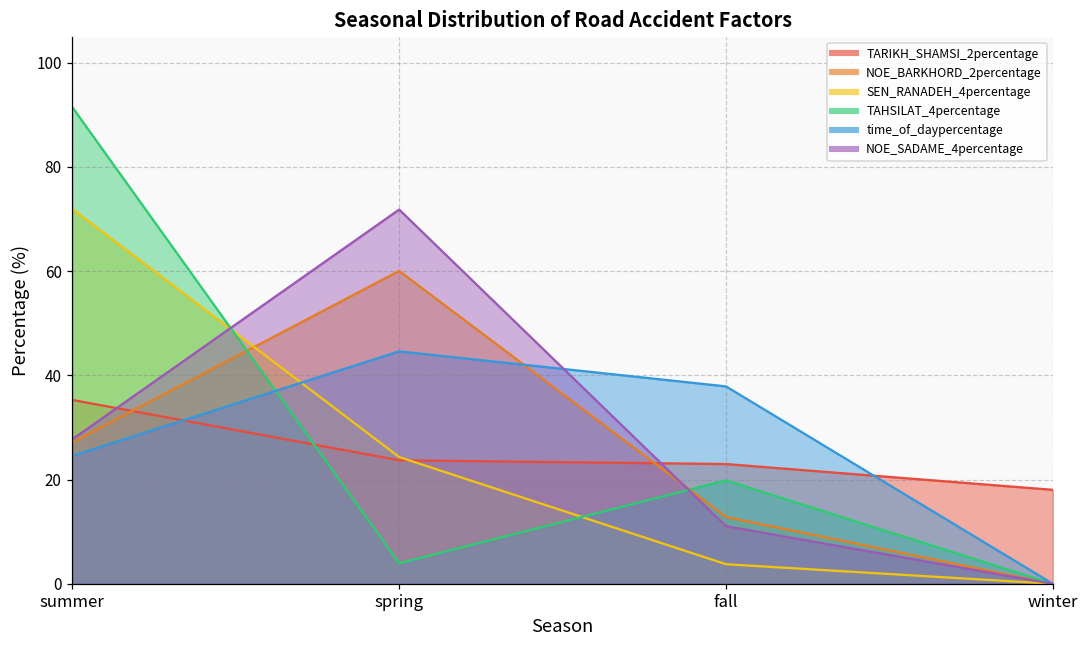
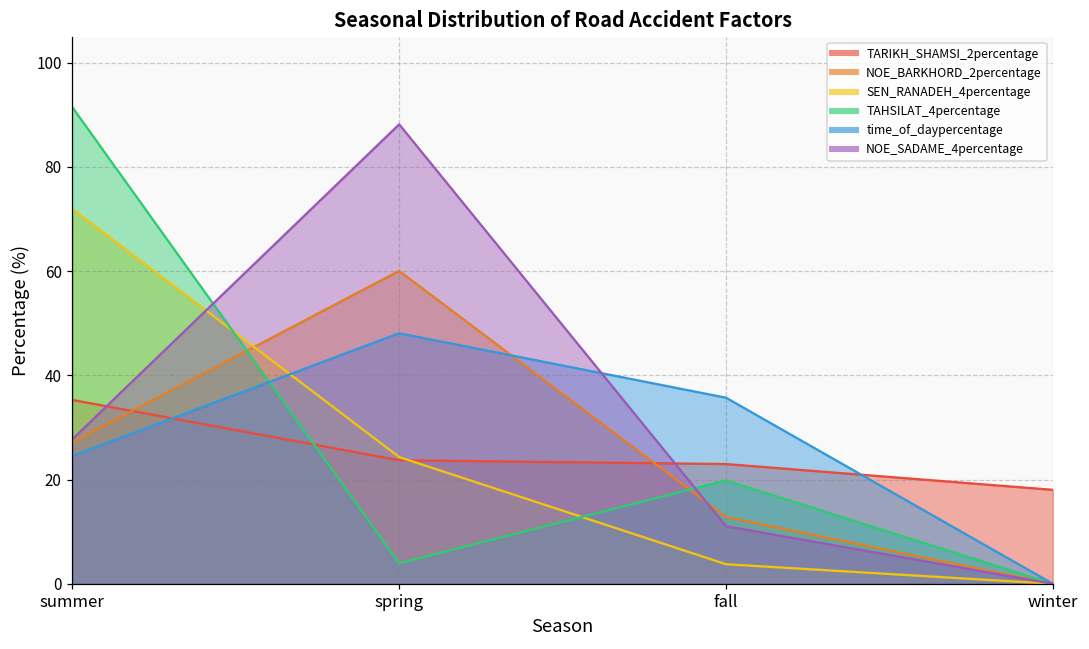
time_of_daypercentage, spring: 45 -> 48
NOE_SADAME_4percentage, spring: 72 -> 88
time_of_daypercentage, fall: 38 -> 36
